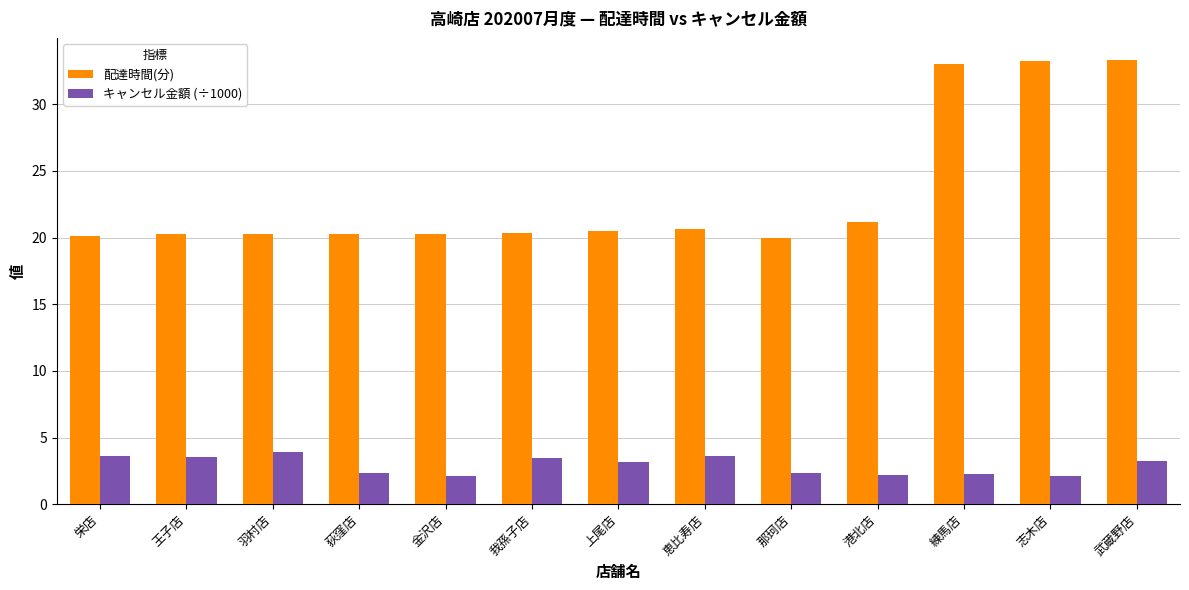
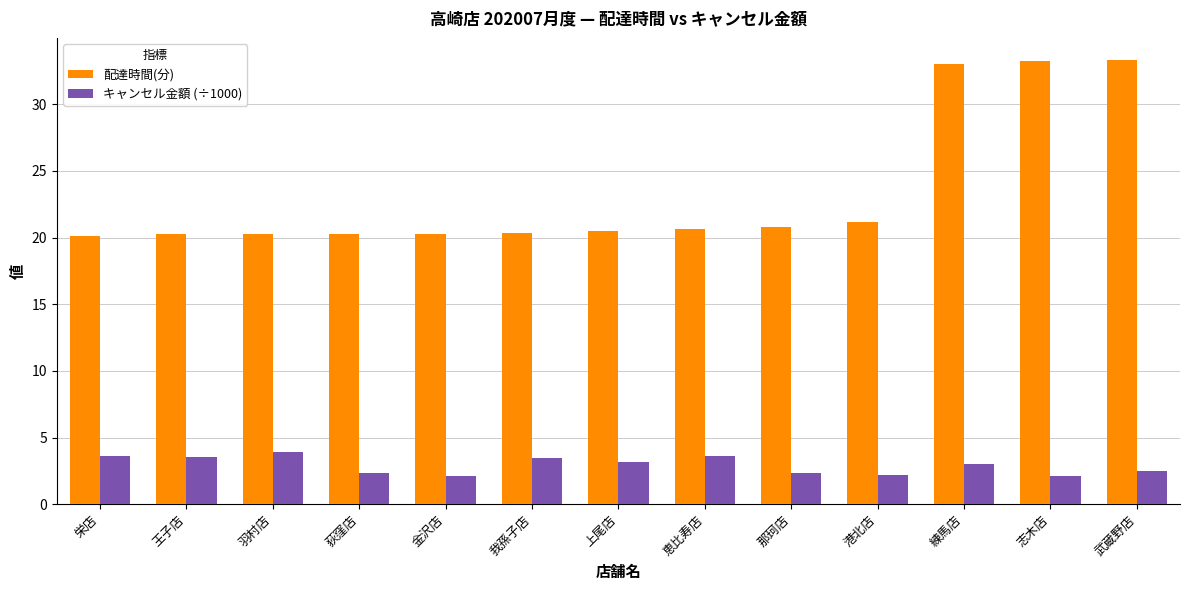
配達時間(分), 那珂店: 19.9 -> 20.8
キャンセル金額 (÷1000), 練馬店: 2.3 -> 3.0
キャンセル金額 (÷1000), 武蔵野店: 3.2 -> 2.5
